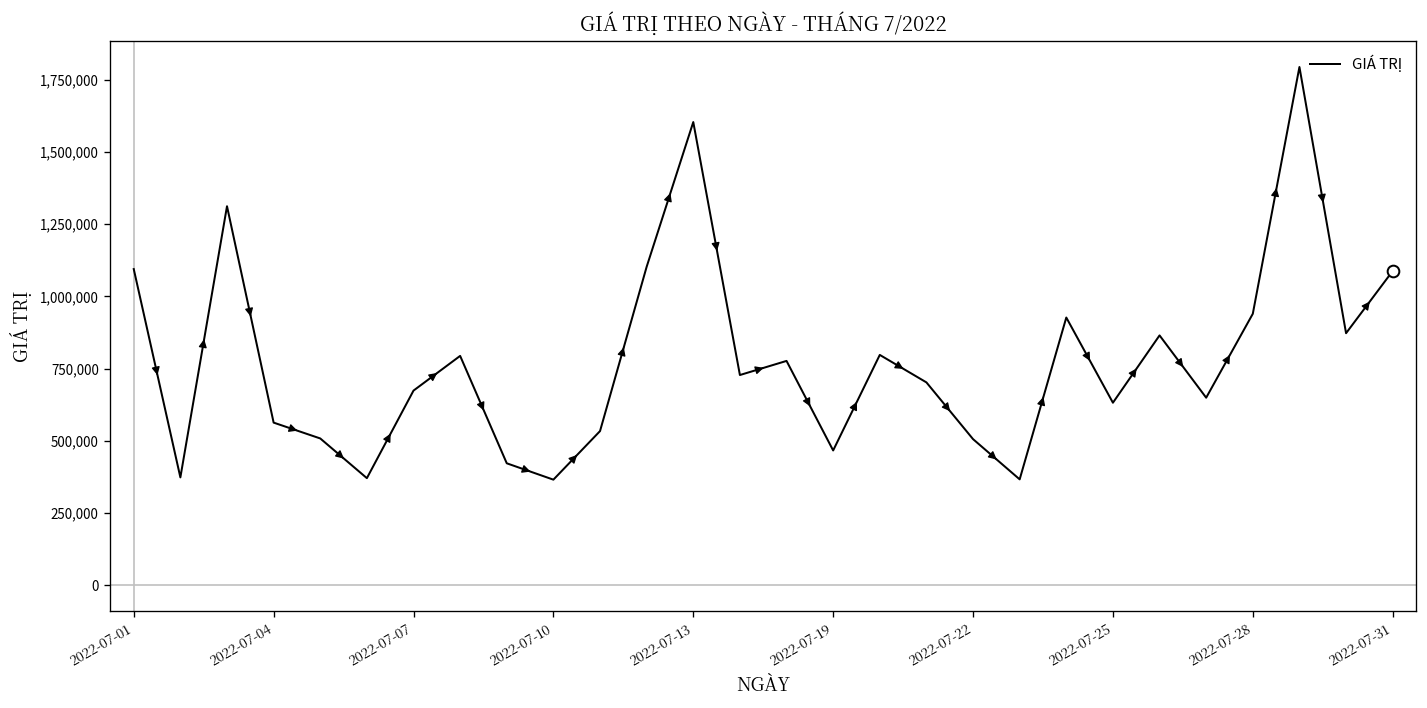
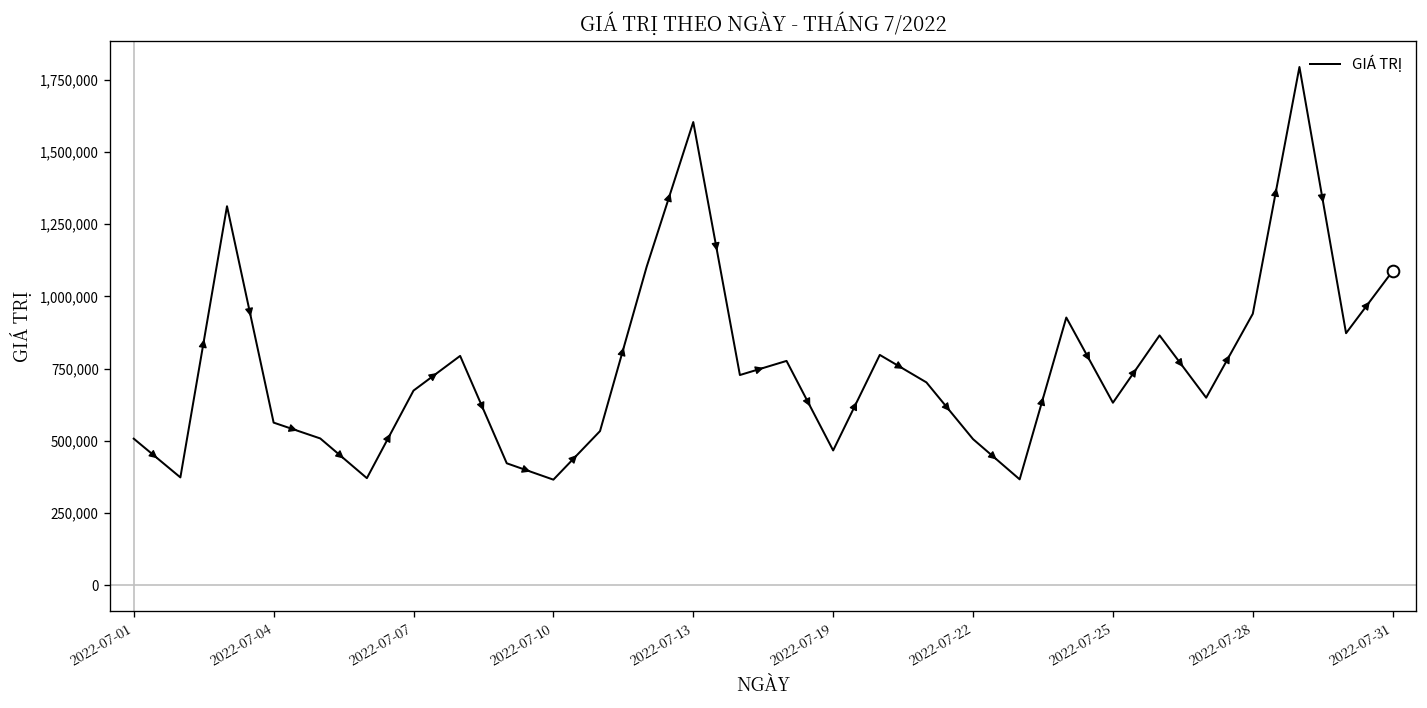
GIÁ TRỊ, 2022-07-01: 1,090,000 -> 510,000
